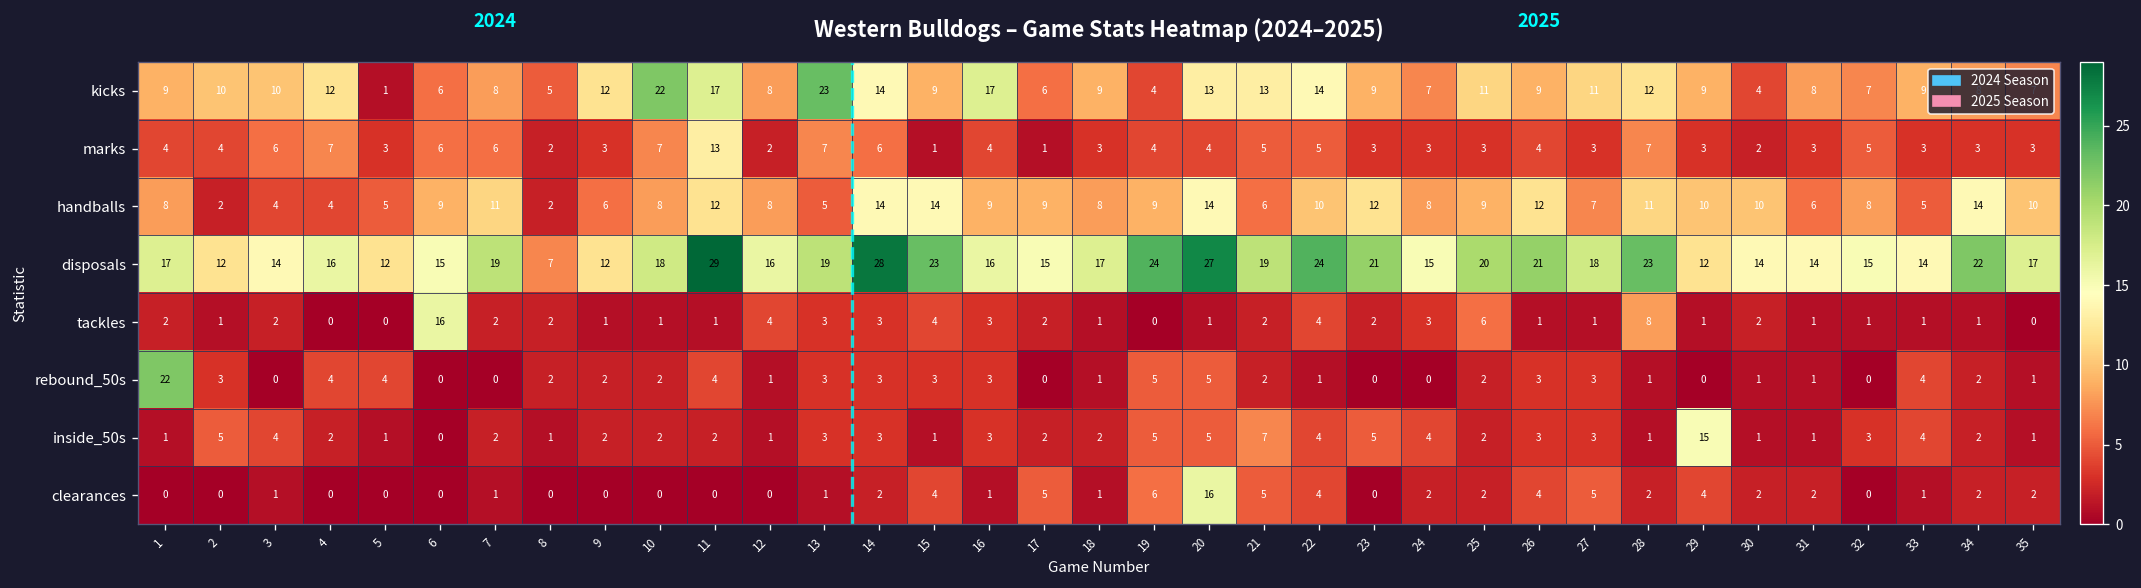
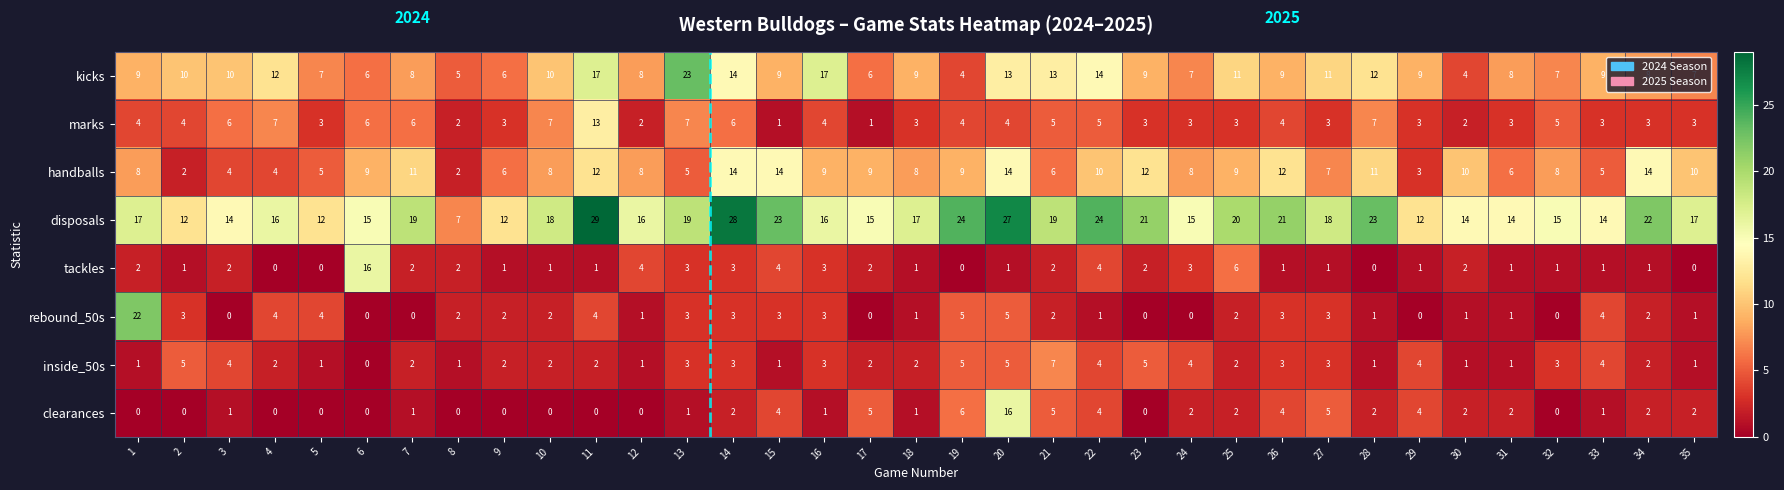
kicks, 5: 1 -> 7
kicks, 9: 12 -> 6
kicks, 10: 22 -> 10
handballs, 29: 10 -> 3
tackles, 28: 8 -> 0
inside_50s, 29: 15 -> 4
